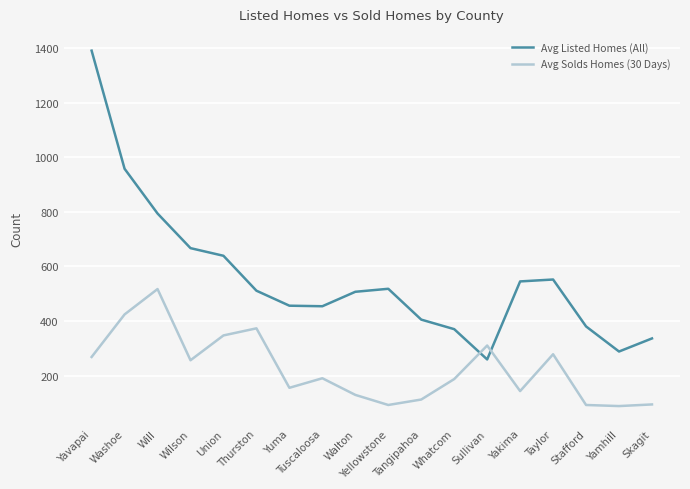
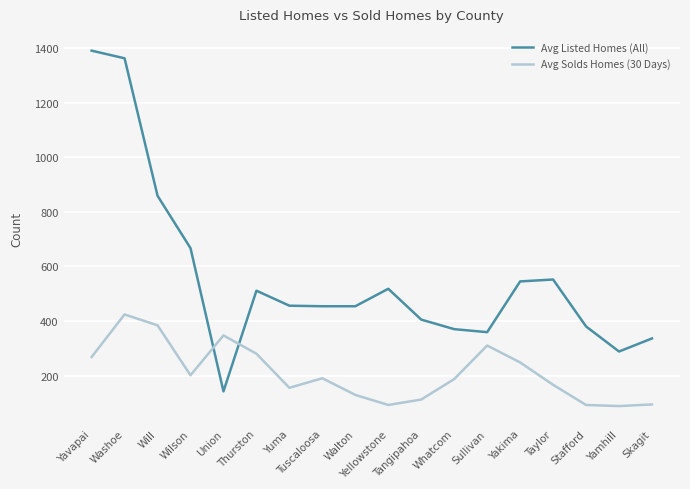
Avg Listed Homes (All), Washoe: 960 -> 1360
Avg Listed Homes (All), Will: 790 -> 860
Avg Solds Homes (30 Days), Will: 520 -> 380
Avg Solds Homes (30 Days), Wilson: 260 -> 200
Avg Listed Homes (All), Union: 640 -> 140
Avg Solds Homes (30 Days), Thurston: 370 -> 280
Avg Listed Homes (All), Walton: 510 -> 450
Avg Listed Homes (All), Sullivan: 260 -> 360
Avg Solds Homes (30 Days), Yakima: 140 -> 250
Avg Solds Homes (30 Days), Taylor: 280 -> 170
